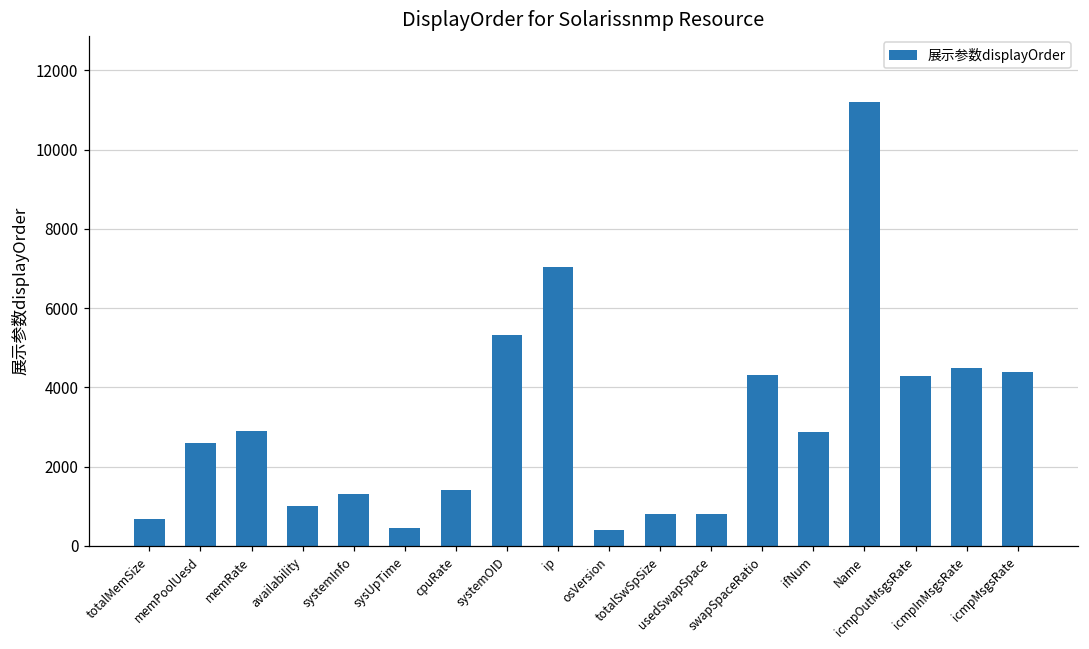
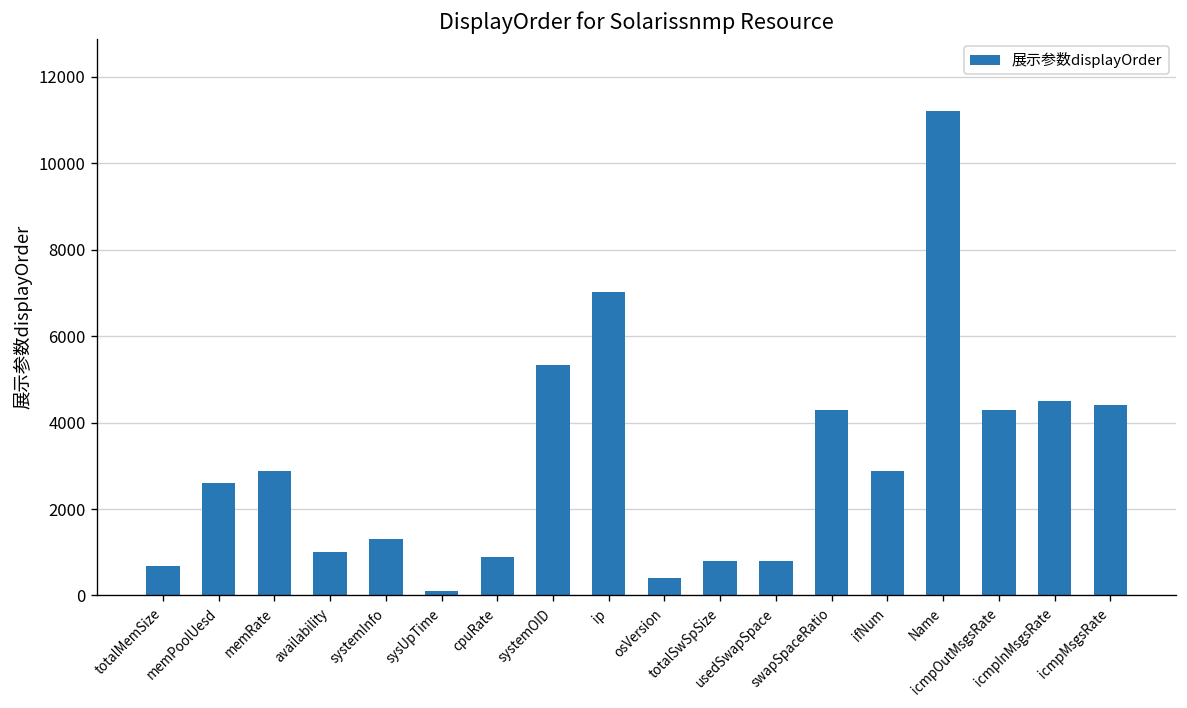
sysUpTime: 500 -> 100
cpuRate: 1400 -> 900
